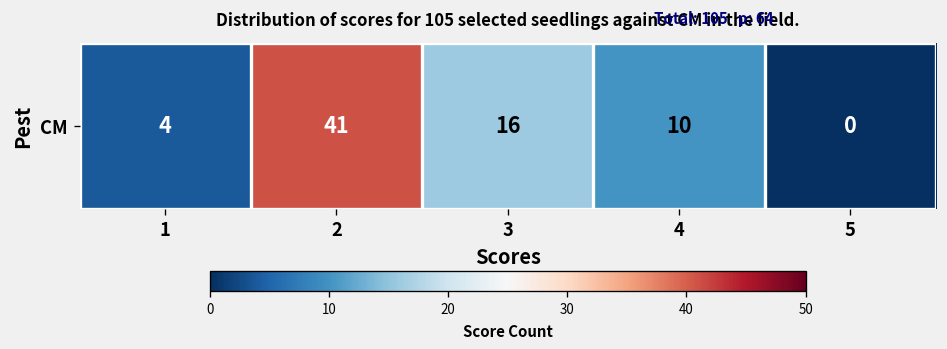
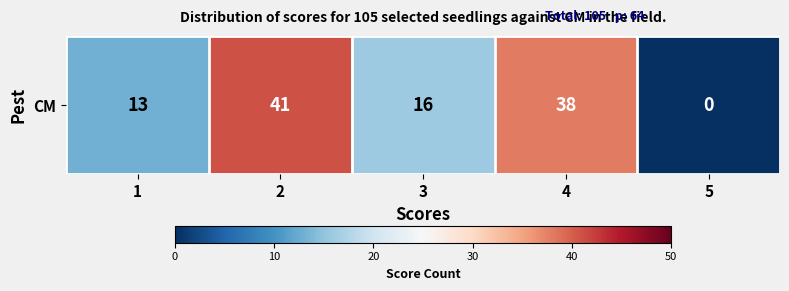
CM, 1: 4 -> 13
CM, 4: 10 -> 38
